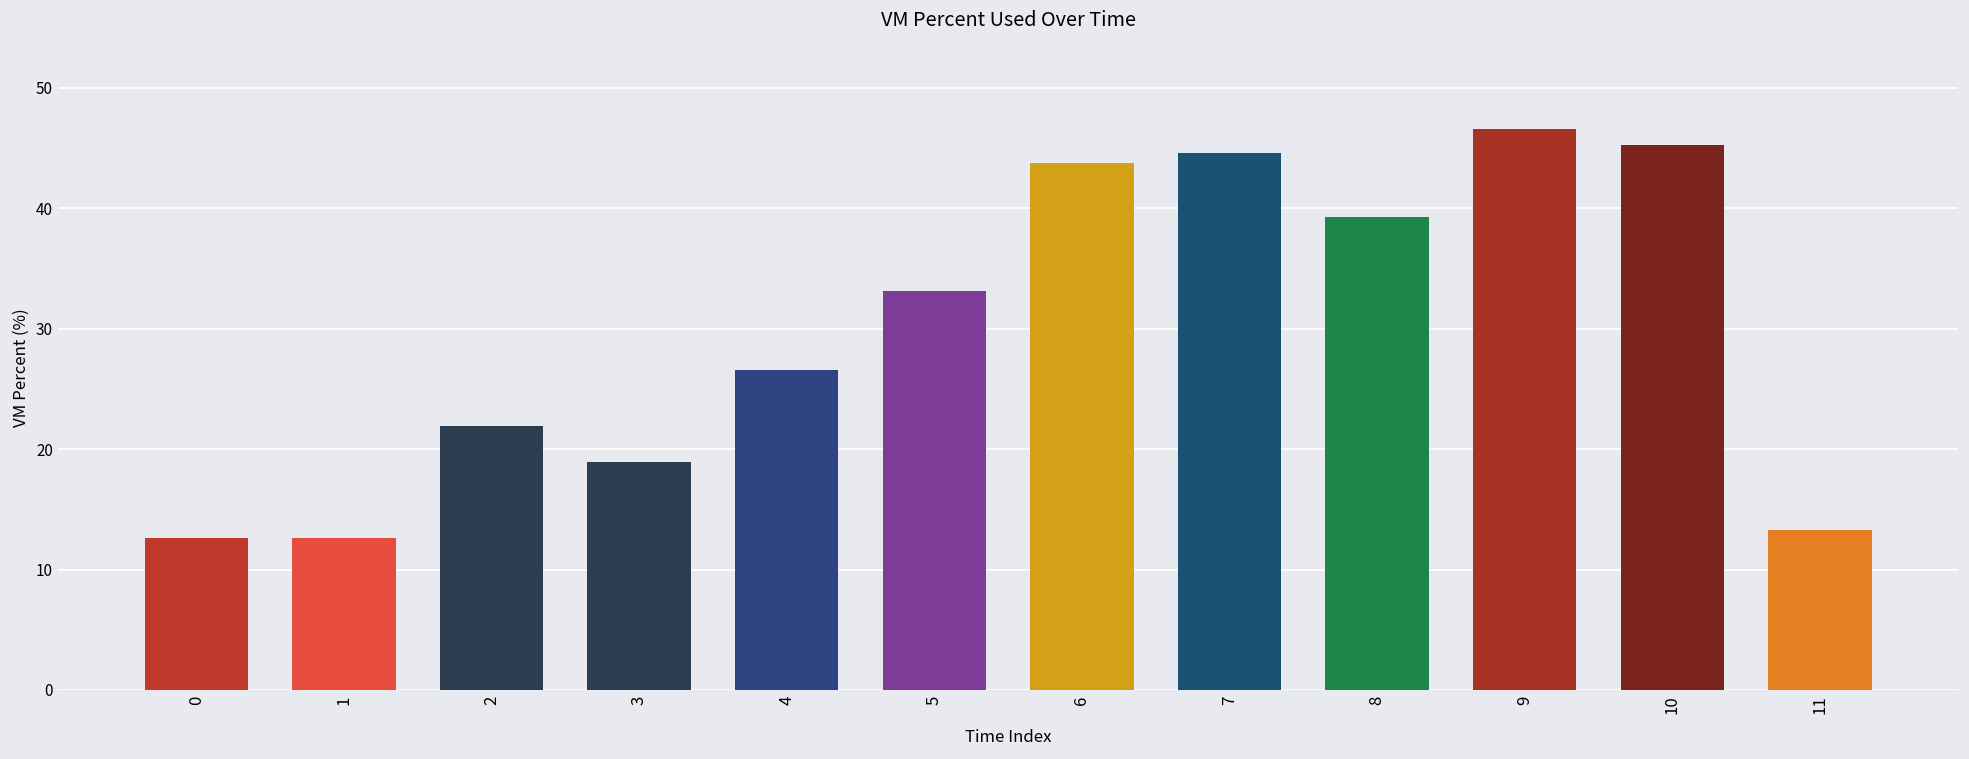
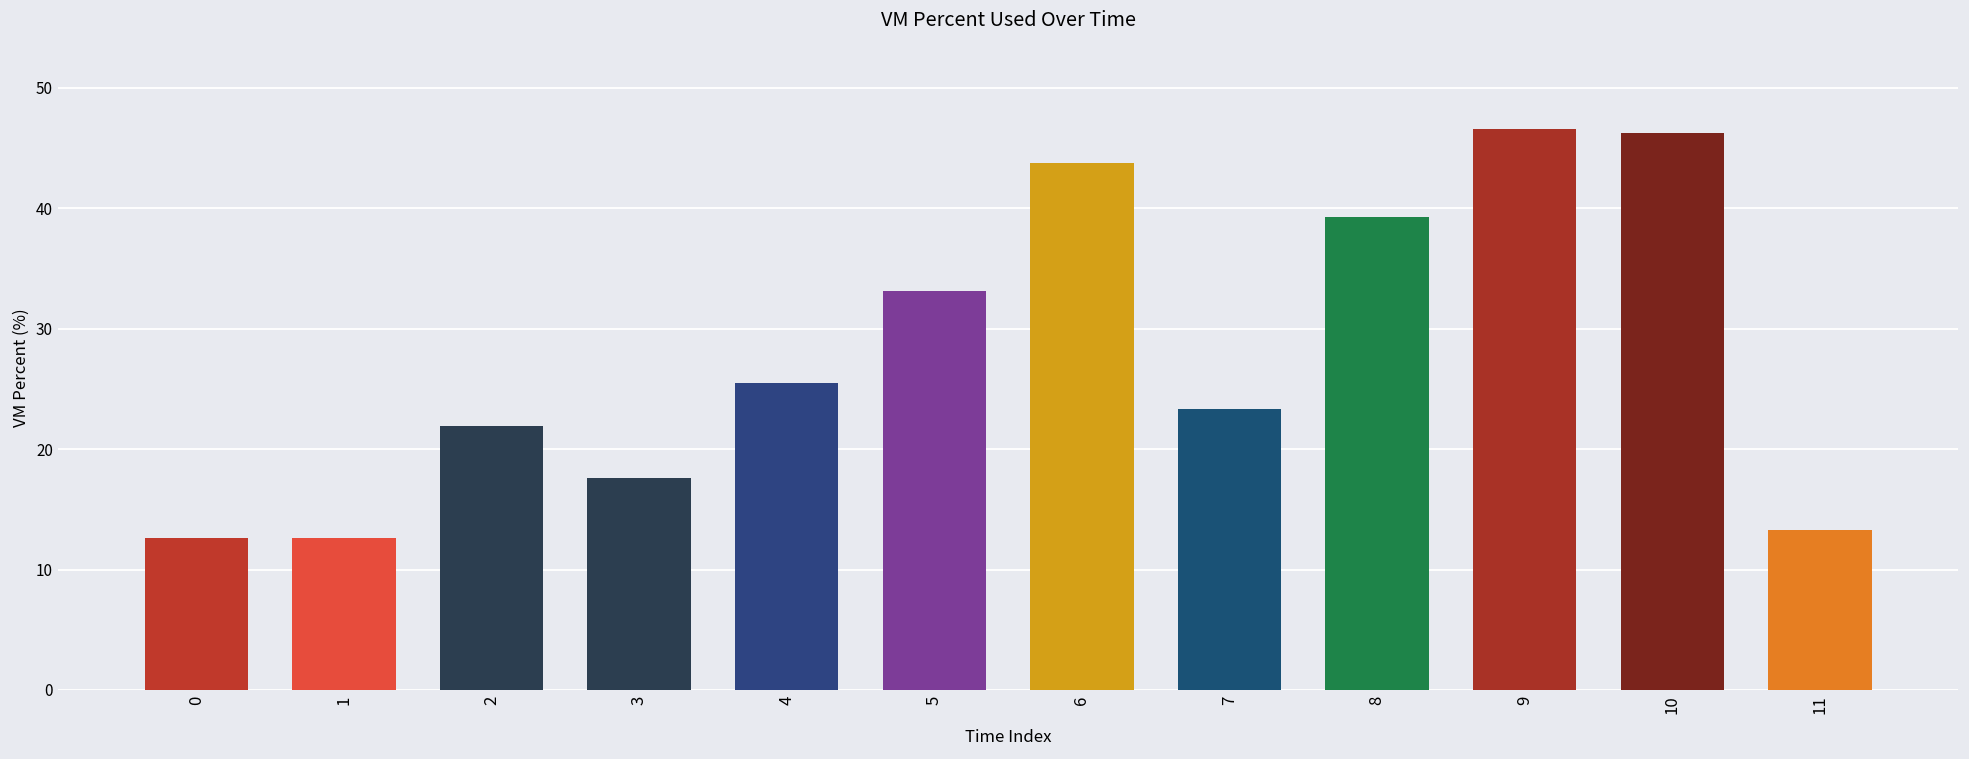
3: 18.9 -> 17.6
4: 26.6 -> 25.5
7: 44.6 -> 23.3
10: 45.3 -> 46.3
